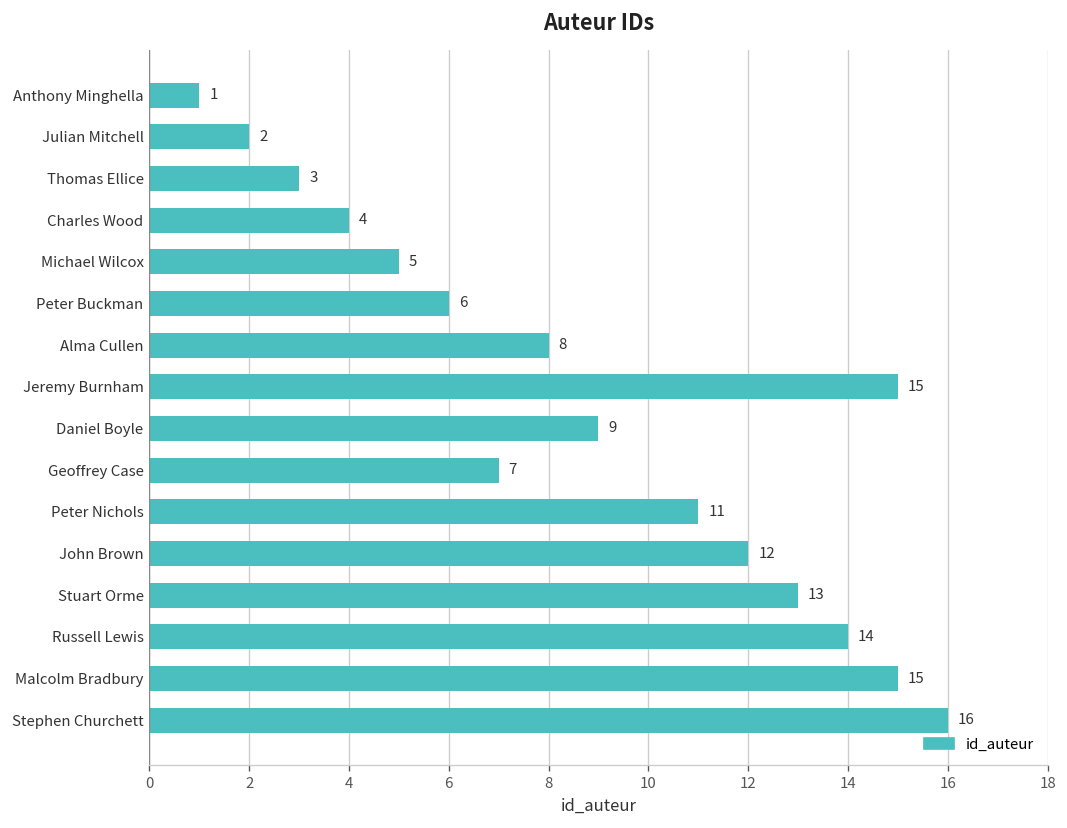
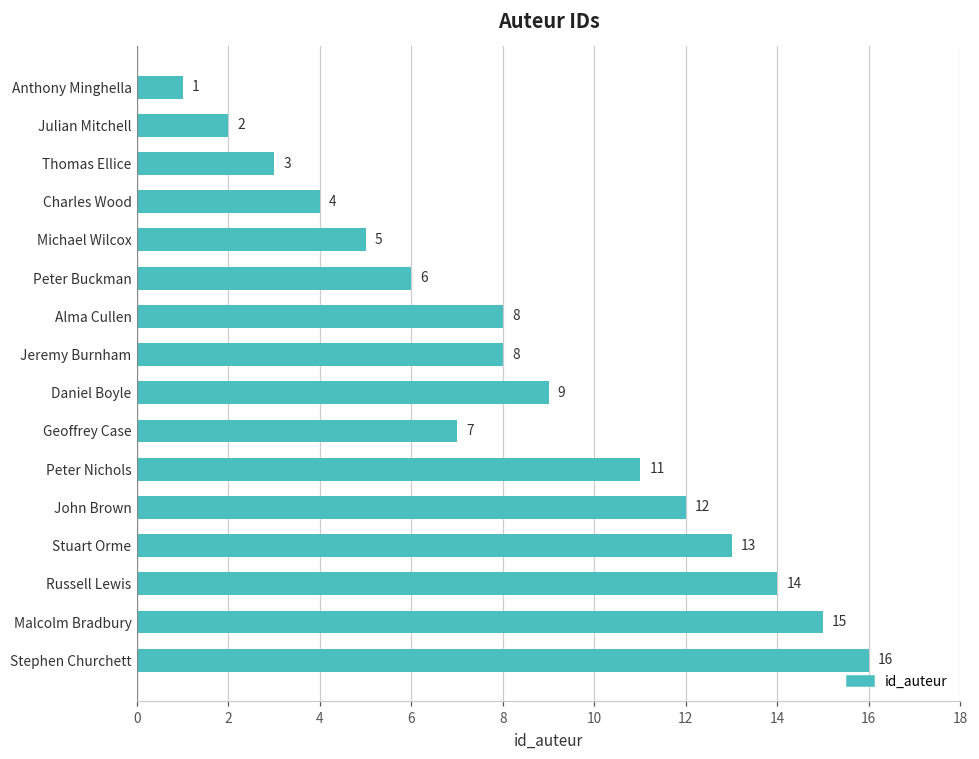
Jeremy Burnham: 15 -> 8
